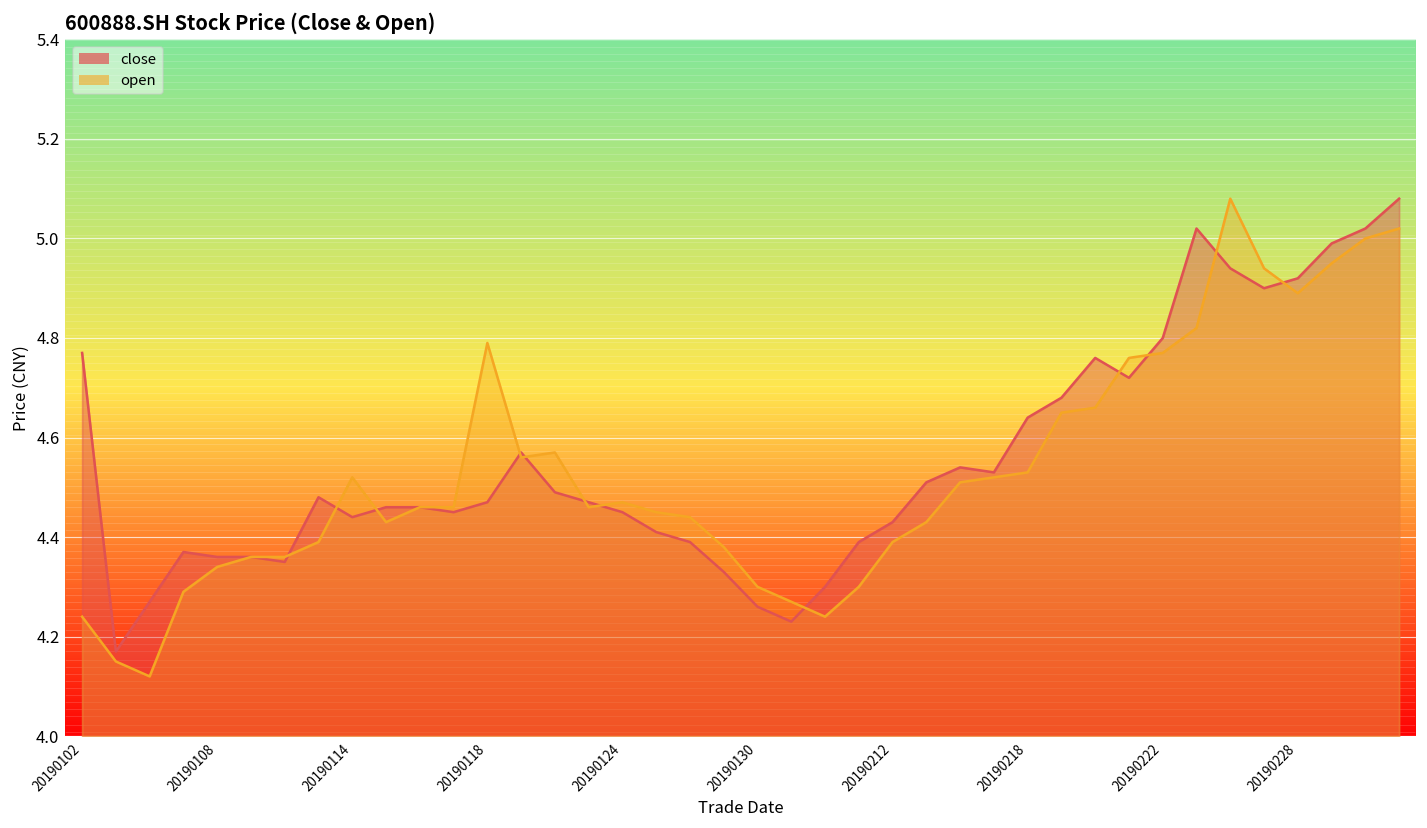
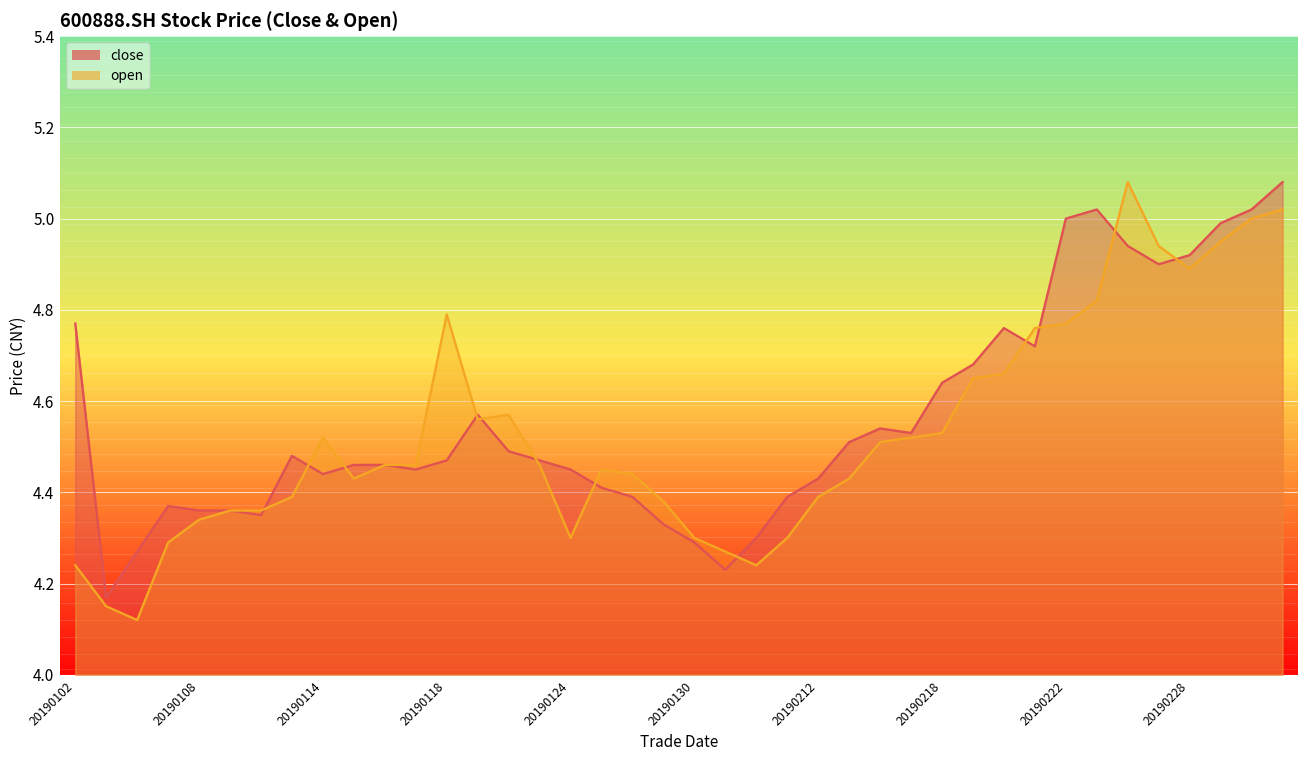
open, 20190124: 4.47 -> 4.30
close, 20190130: 4.26 -> 4.29
close, 20190222: 4.8 -> 5.0
